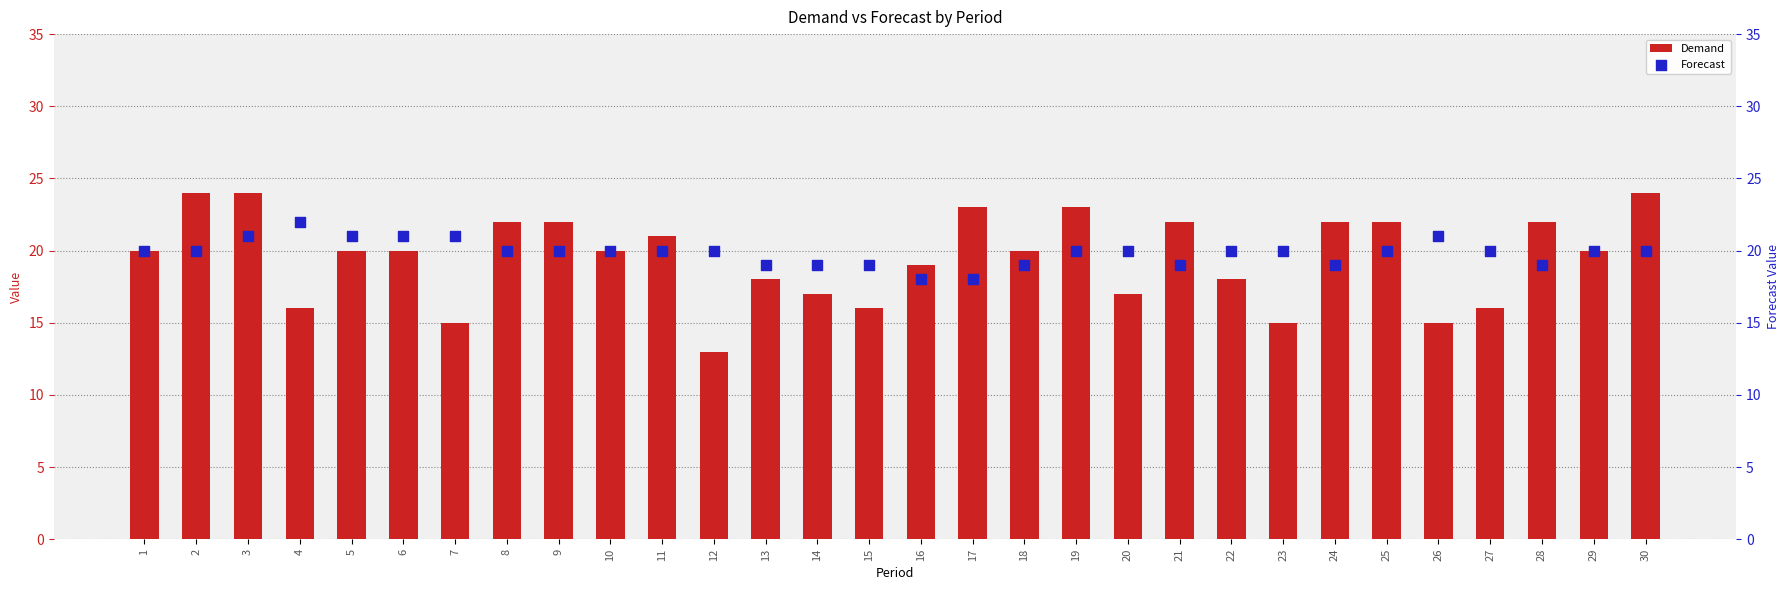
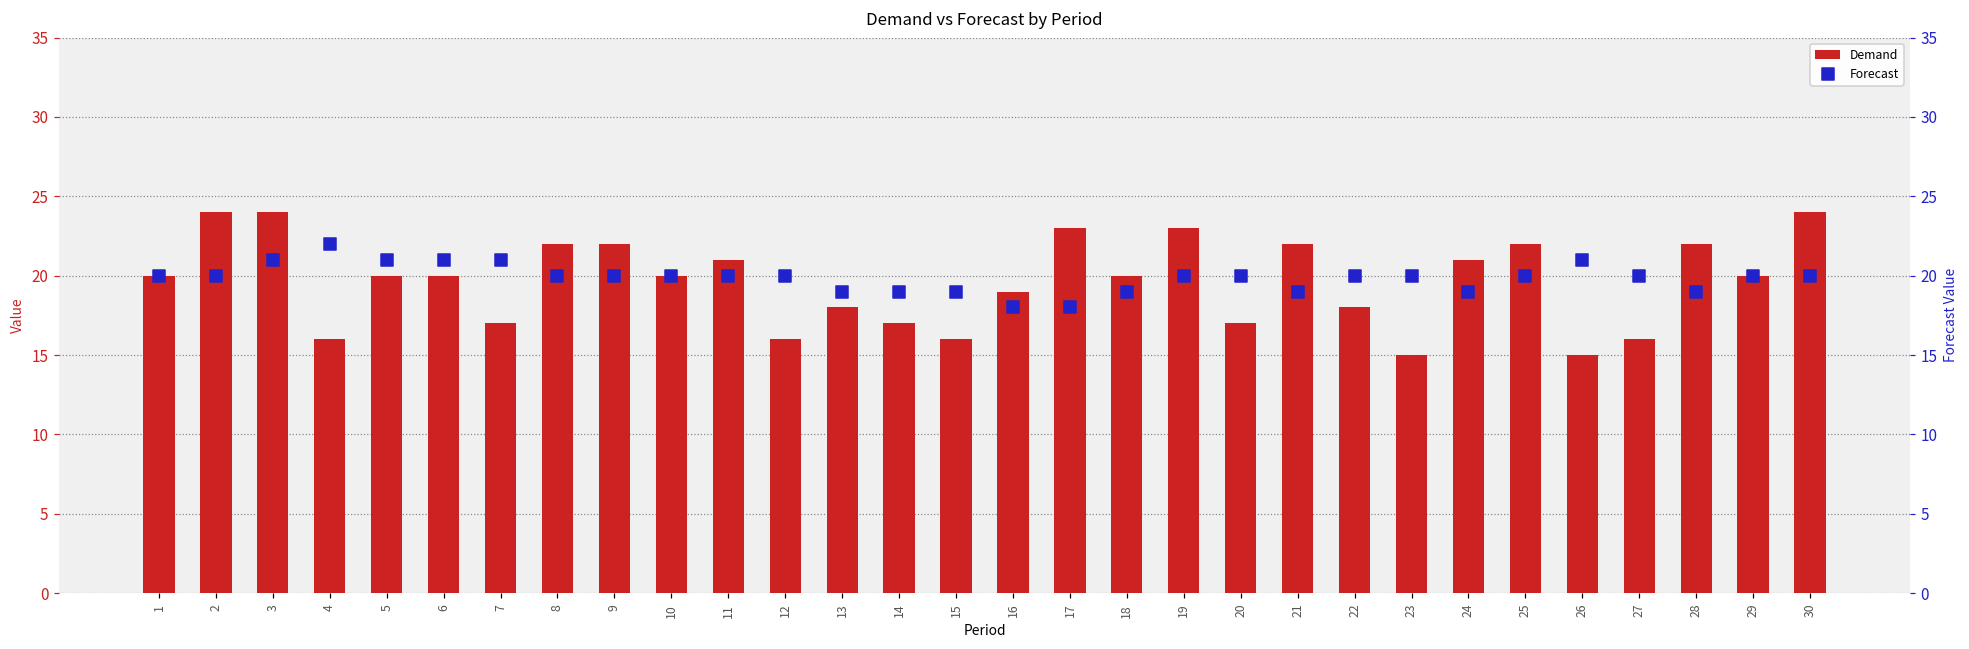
Demand, 7: 15 -> 17
Demand, 12: 13 -> 16
Demand, 24: 22 -> 21
